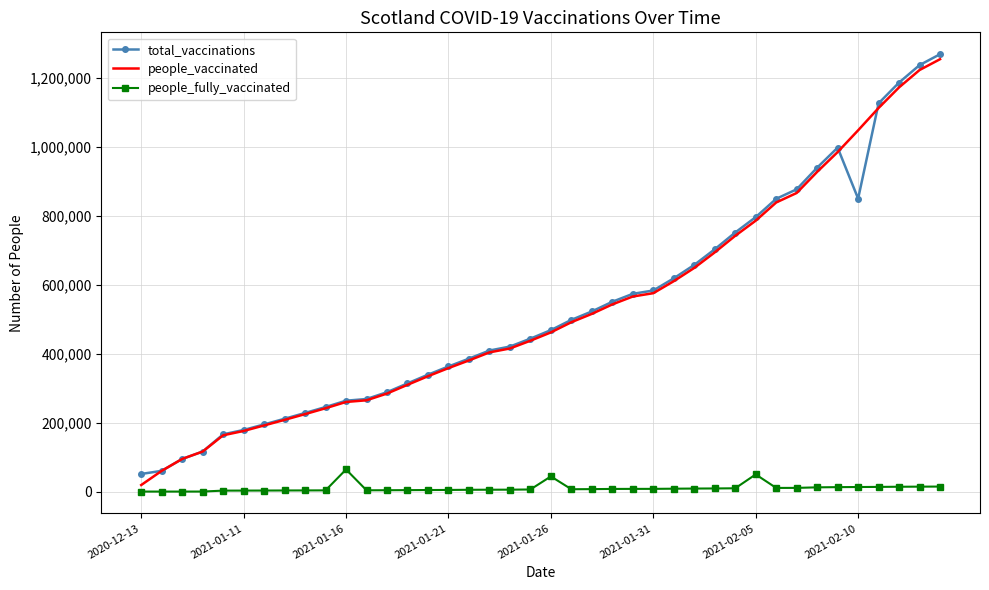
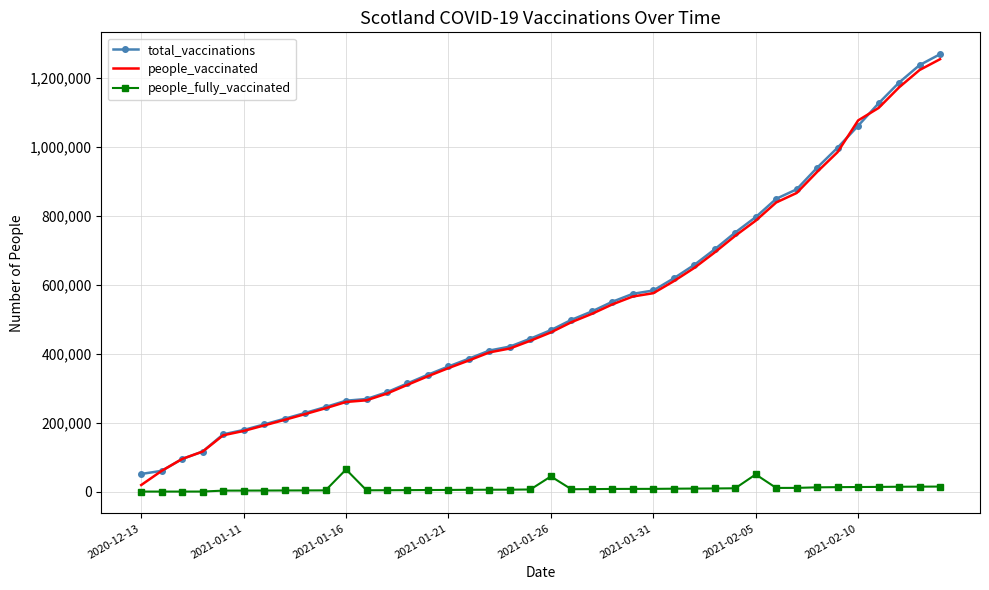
total_vaccinations, 2021-02-10: 850,000 -> 1,060,000
people_vaccinated, 2021-02-10: 1,050,000 -> 1,080,000
